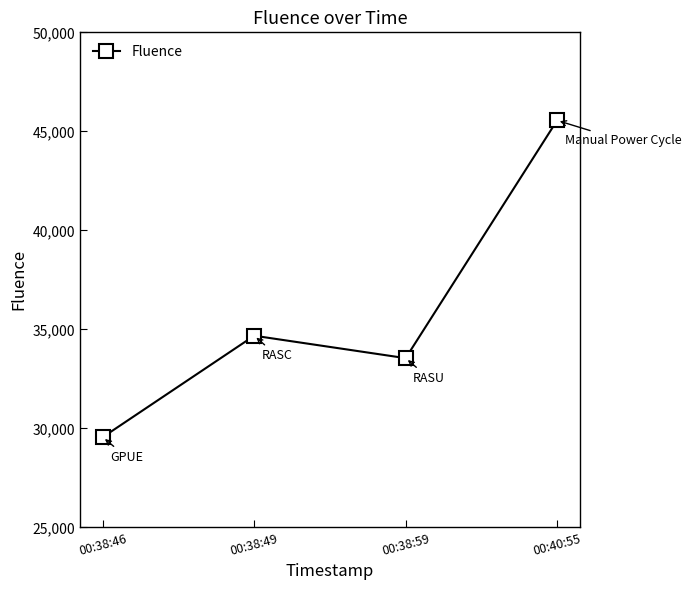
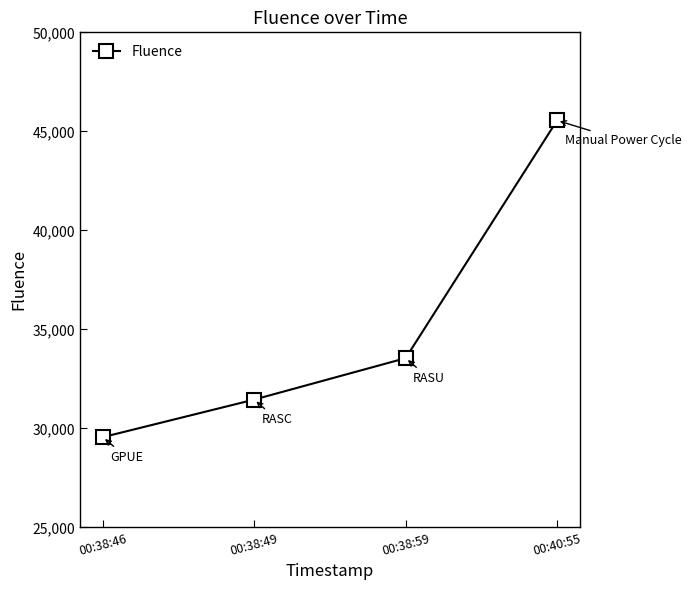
00:38:49: 34,700 -> 31,500
